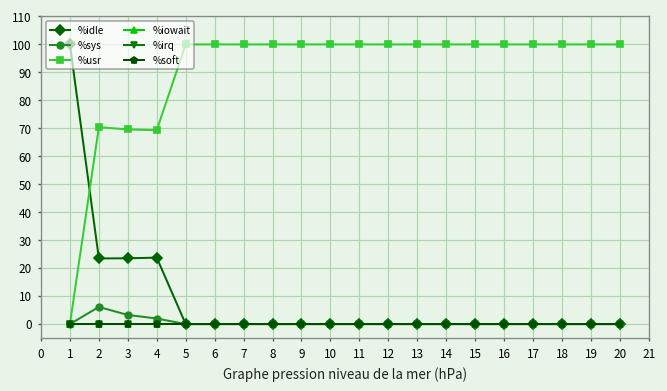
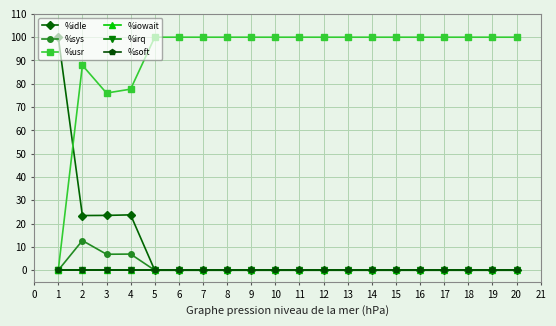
%sys, 2: 6 -> 13
%usr, 2: 70 -> 88
%sys, 3: 3 -> 7
%usr, 3: 70 -> 76
%sys, 4: 2 -> 7
%usr, 4: 69 -> 78
